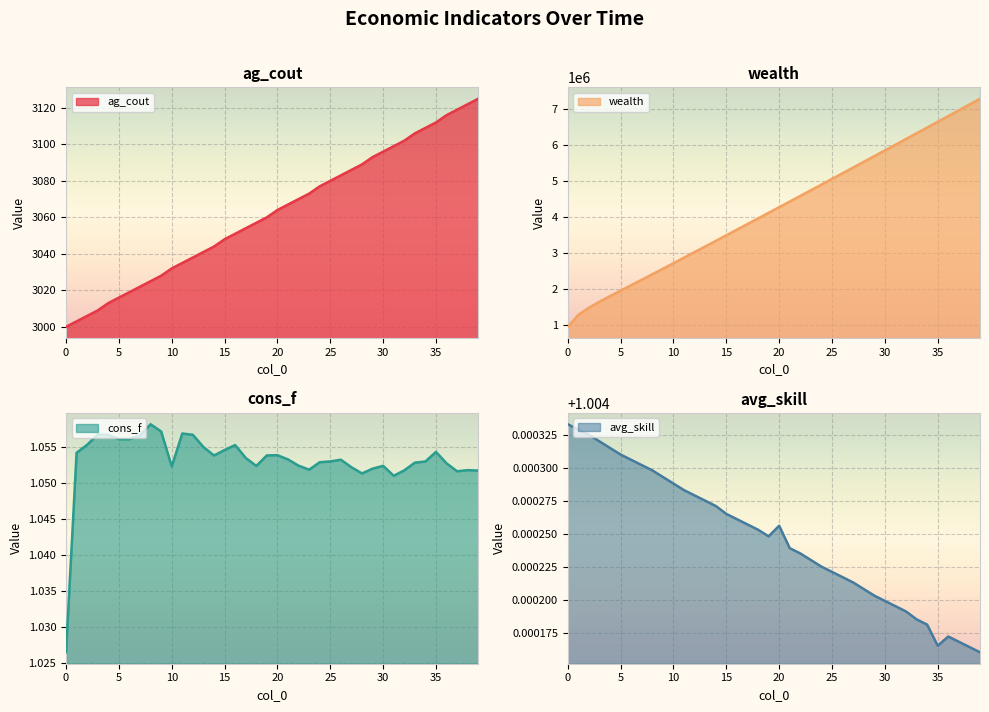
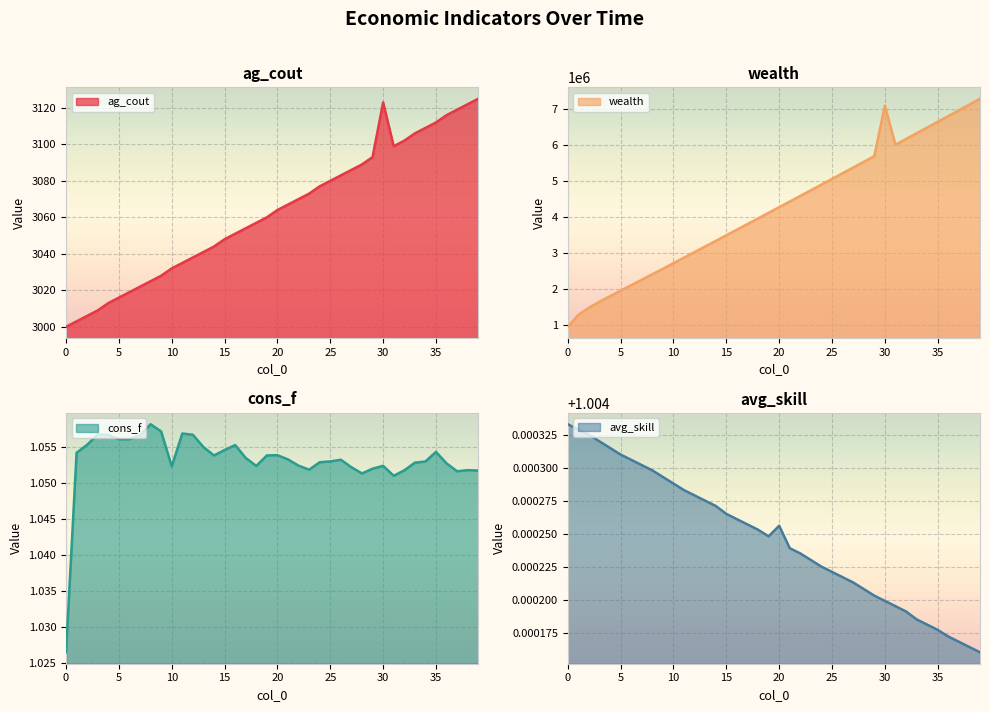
ag_cout, 30: 3096 -> 3123
wealth, 30: 5800000 -> 7100000
avg_skill, 35: 1.004165 -> 1.004177
